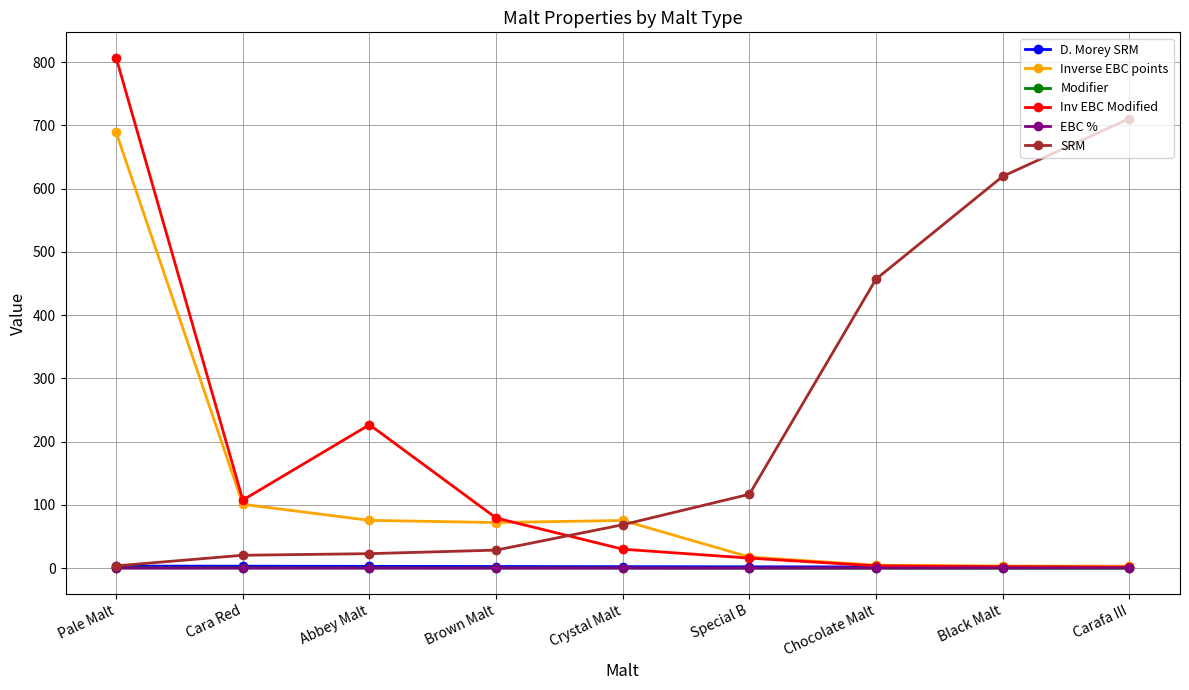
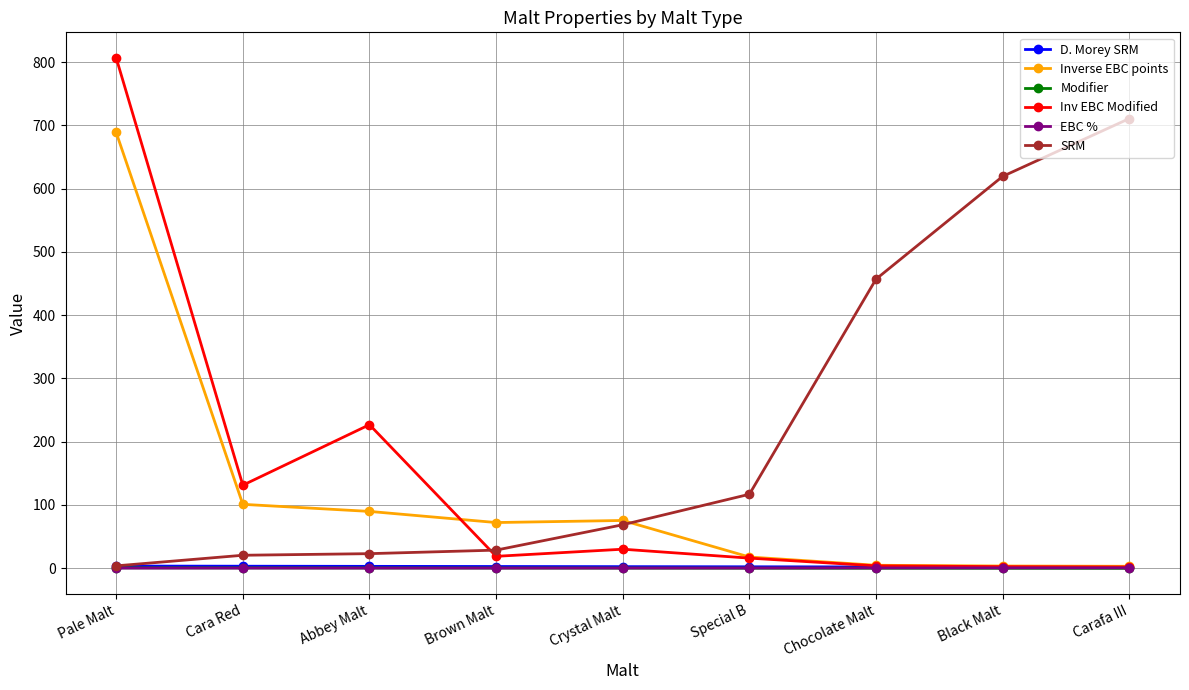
Inv EBC Modified, Cara Red: 110 -> 130
Inverse EBC points, Abbey Malt: 80 -> 90
Inv EBC Modified, Brown Malt: 80 -> 20
